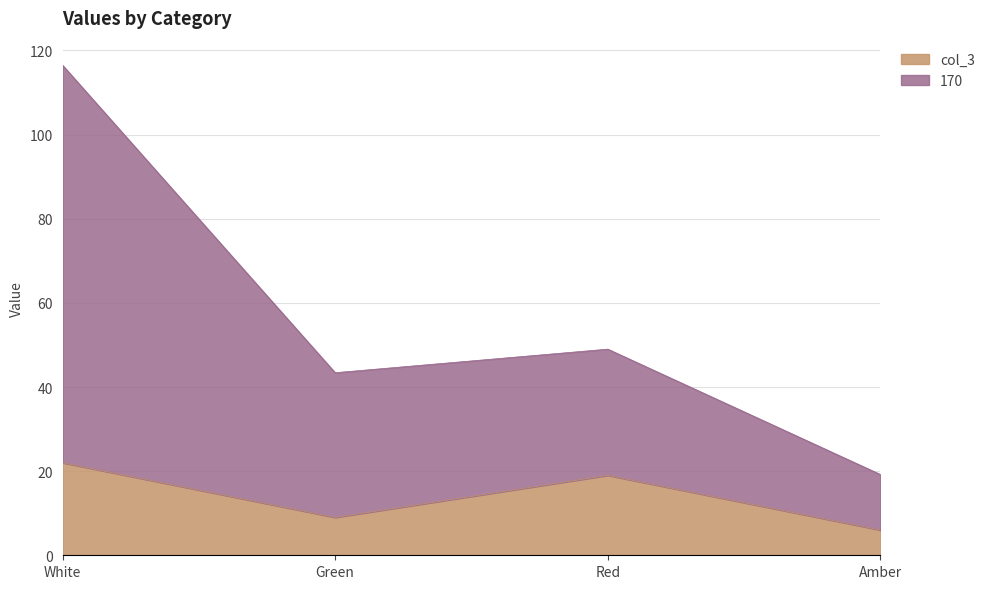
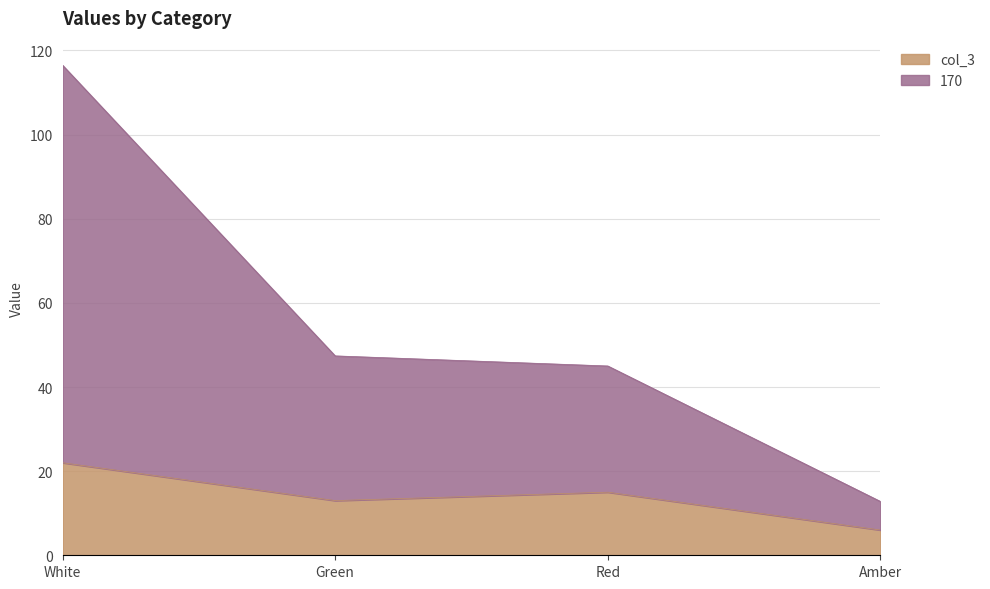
col_3, Green: 9 -> 13
col_3, Red: 19 -> 15
170, Amber: 13 -> 7
